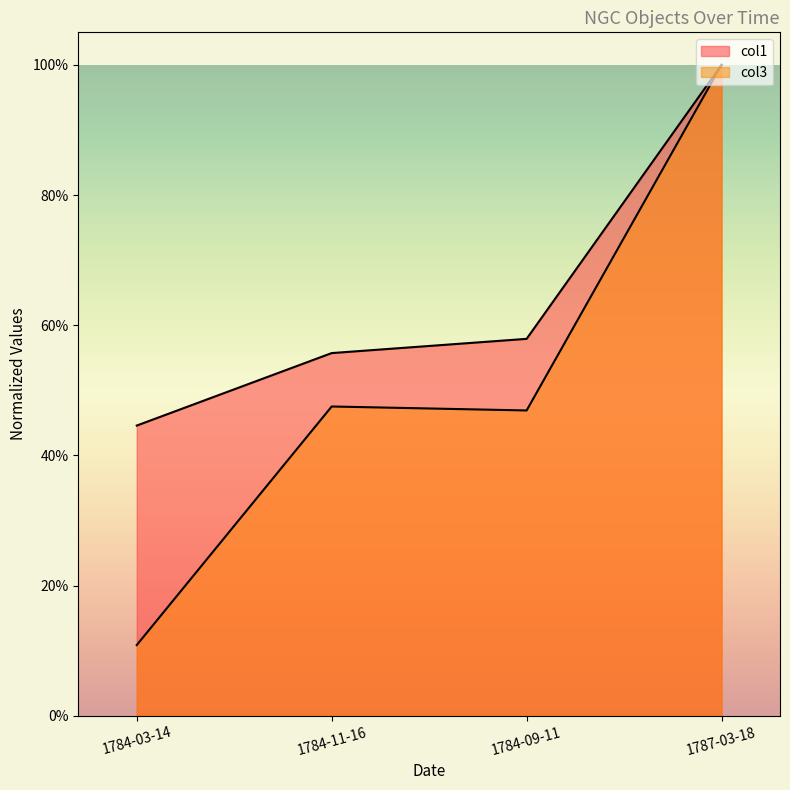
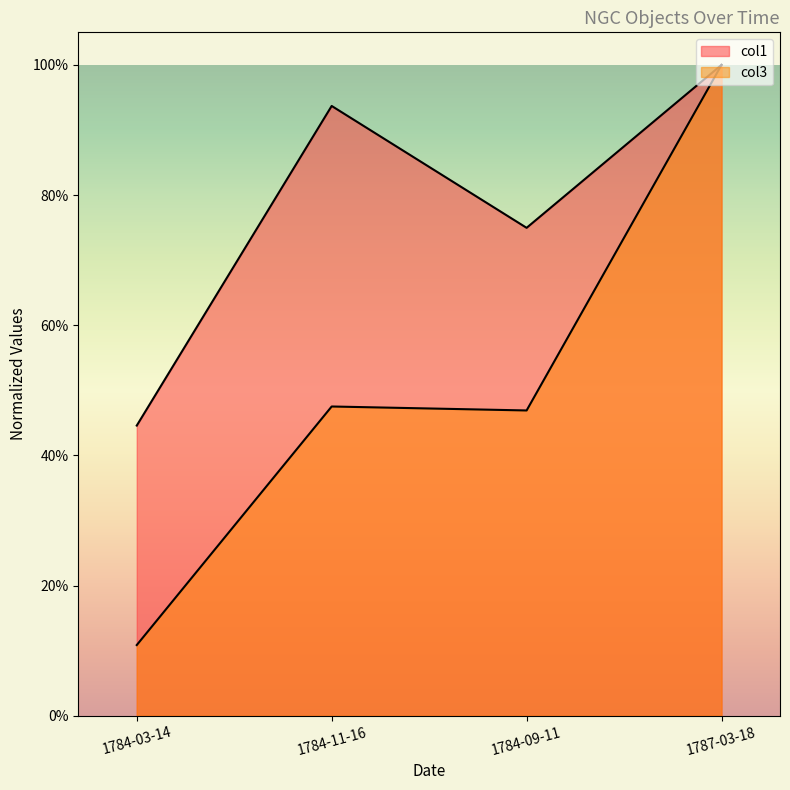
col1, 1784-11-16: 56% -> 94%
col1, 1784-09-11: 58% -> 75%
